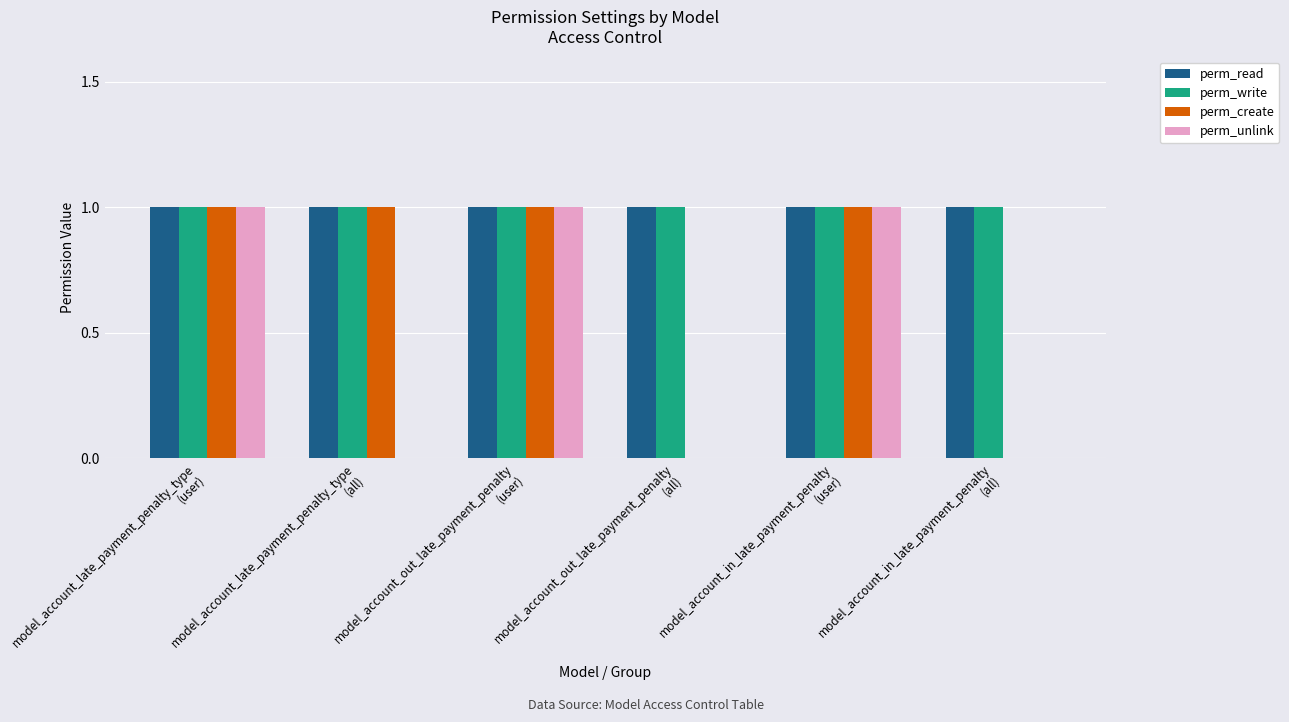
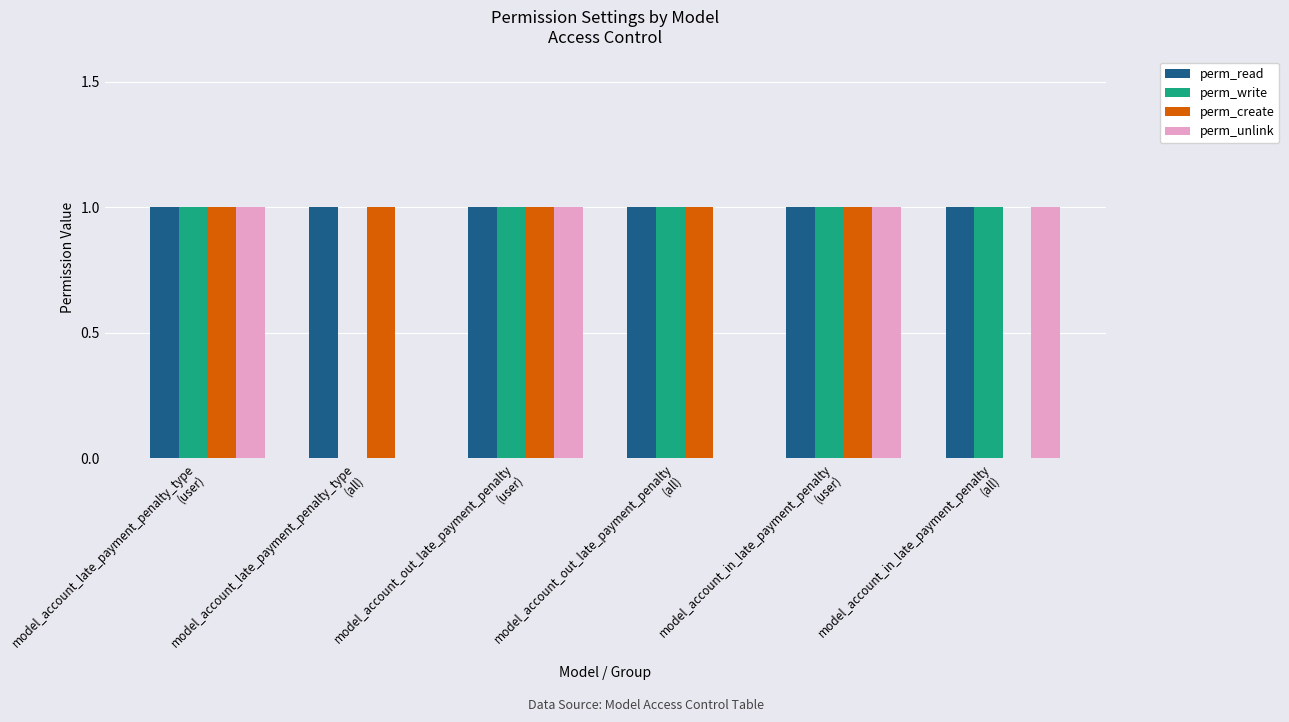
perm_write, model_account_late_payment_penalty_type (all): 1 -> 0
perm_create, model_account_out_late_payment_penalty (all): 0 -> 1
perm_unlink, model_account_in_late_payment_penalty (all): 0 -> 1
